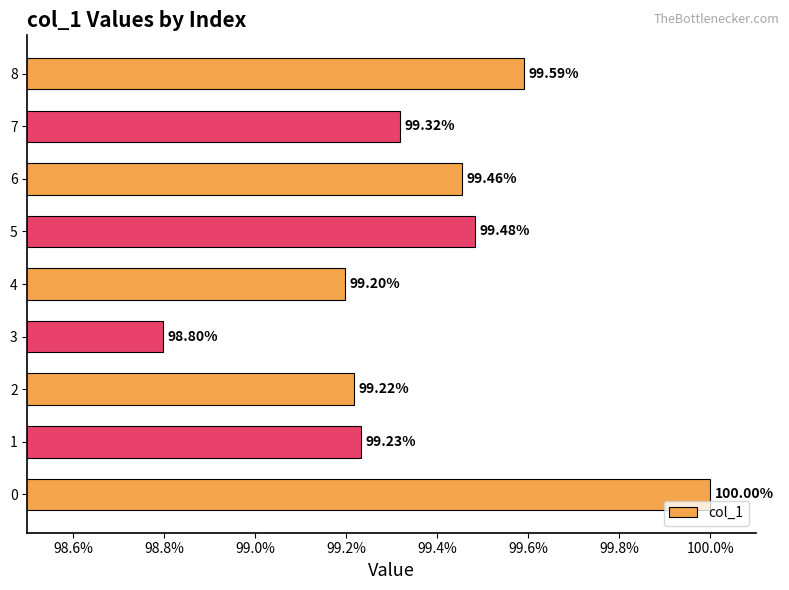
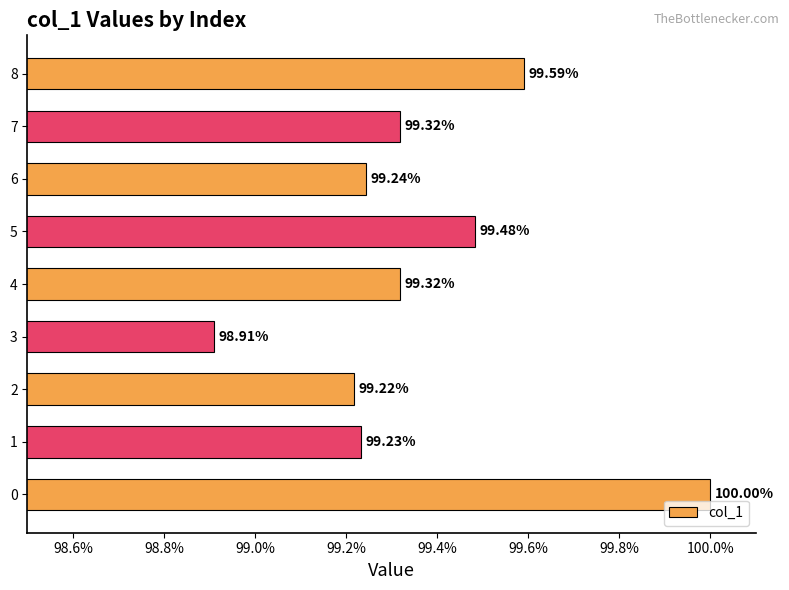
6: 99.46% -> 99.24%
4: 99.20% -> 99.32%
3: 98.80% -> 98.91%
